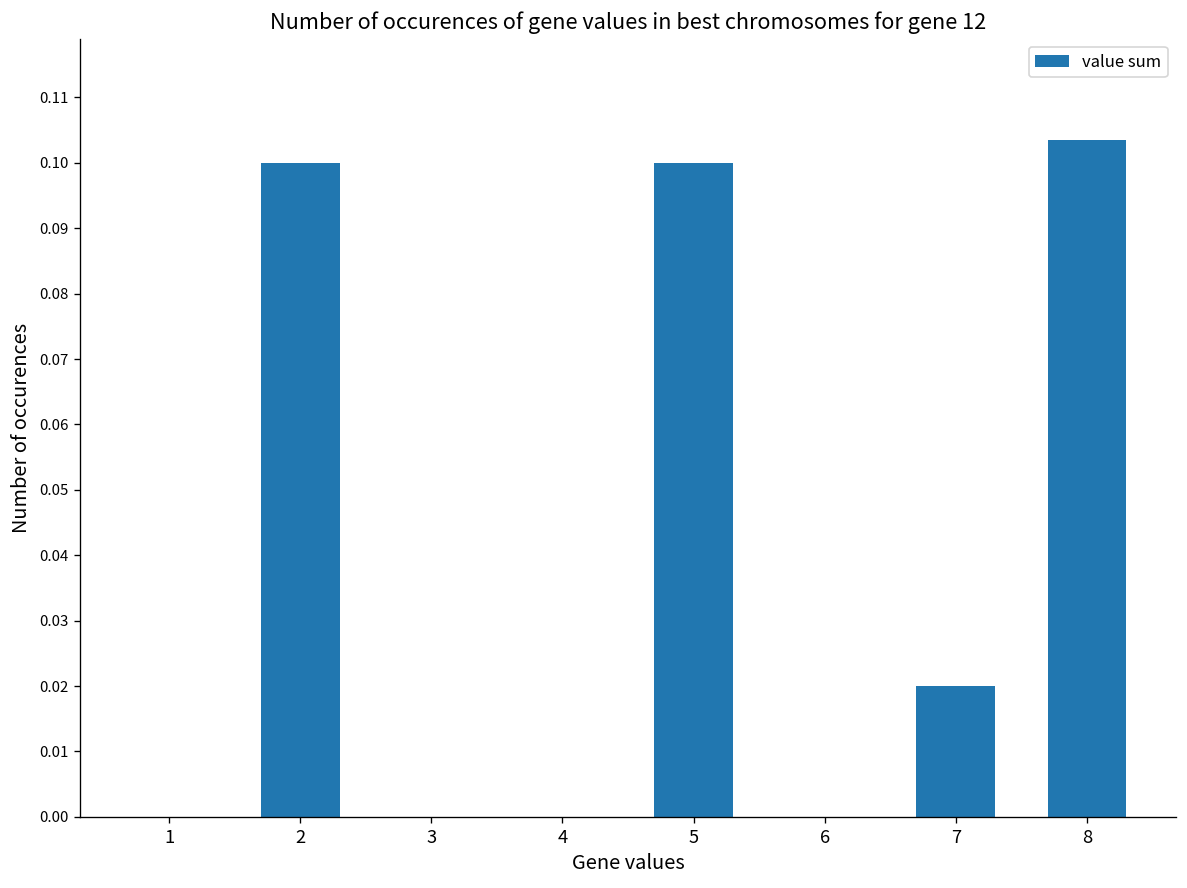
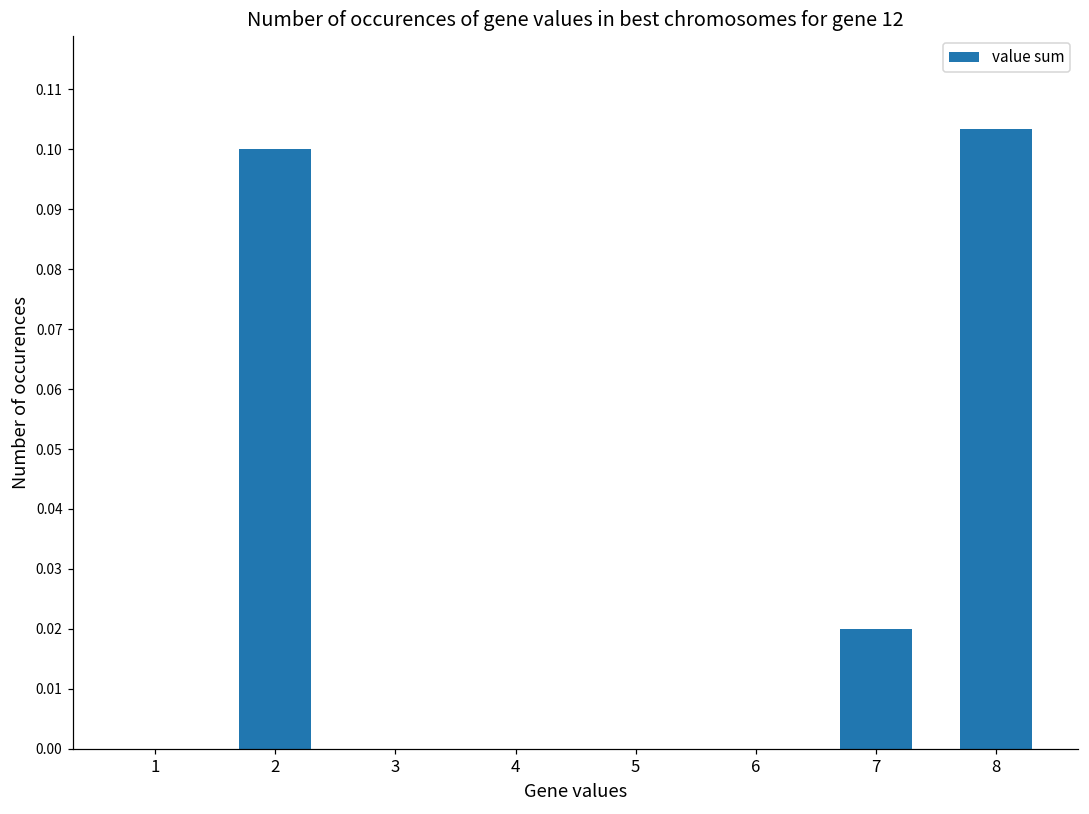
5: 0.1 -> 0.0
